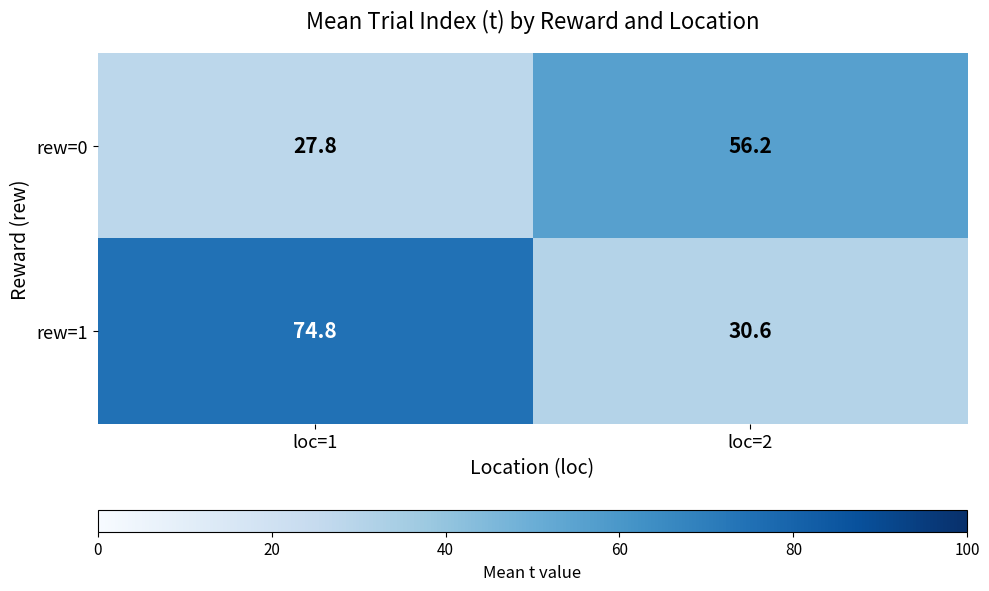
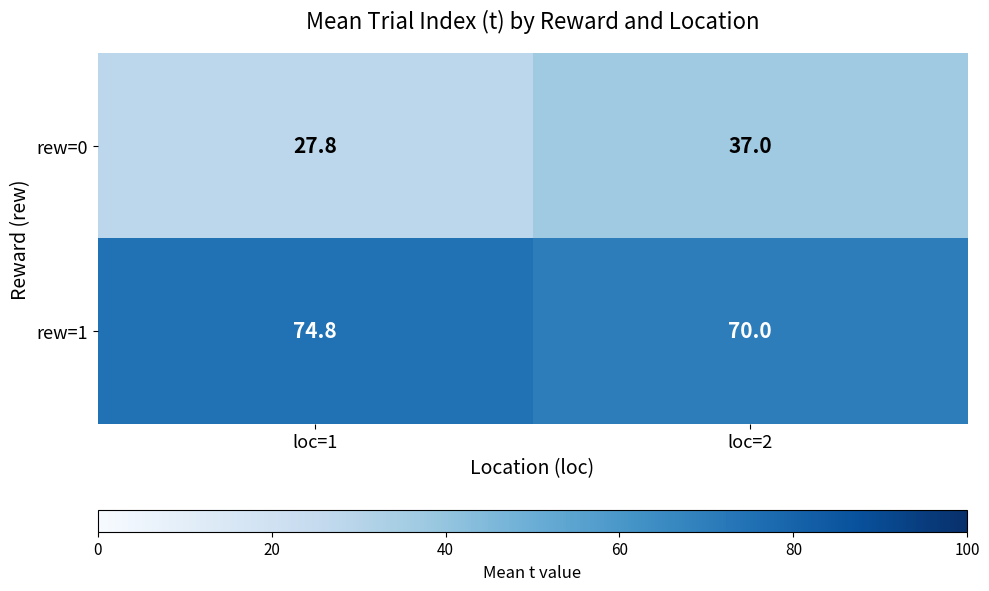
rew=0, loc=2: 56.2 -> 37.0
rew=1, loc=2: 30.6 -> 70.0
